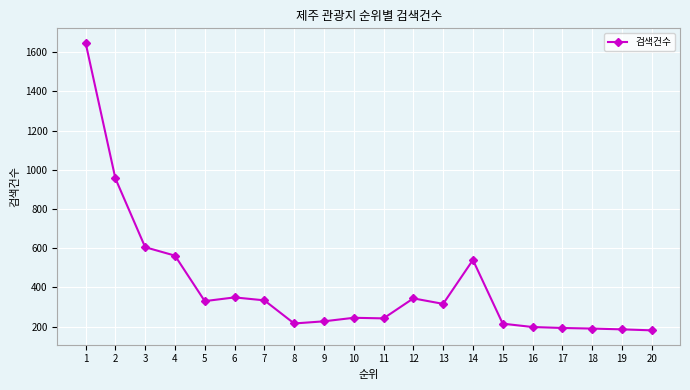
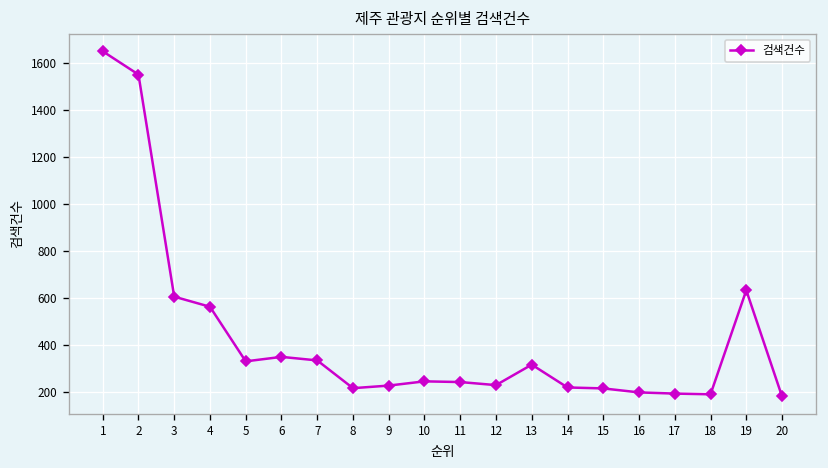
2: 960 -> 1550
12: 340 -> 230
14: 540 -> 220
19: 190 -> 630
